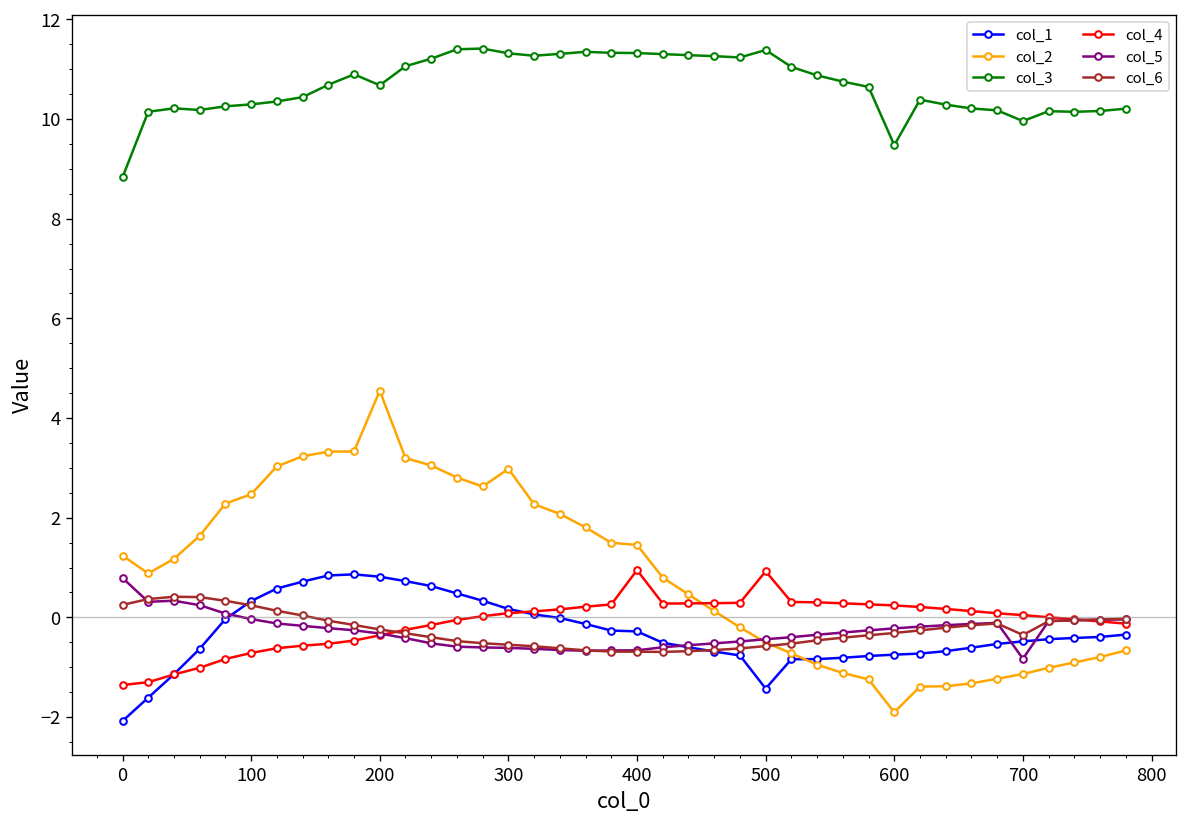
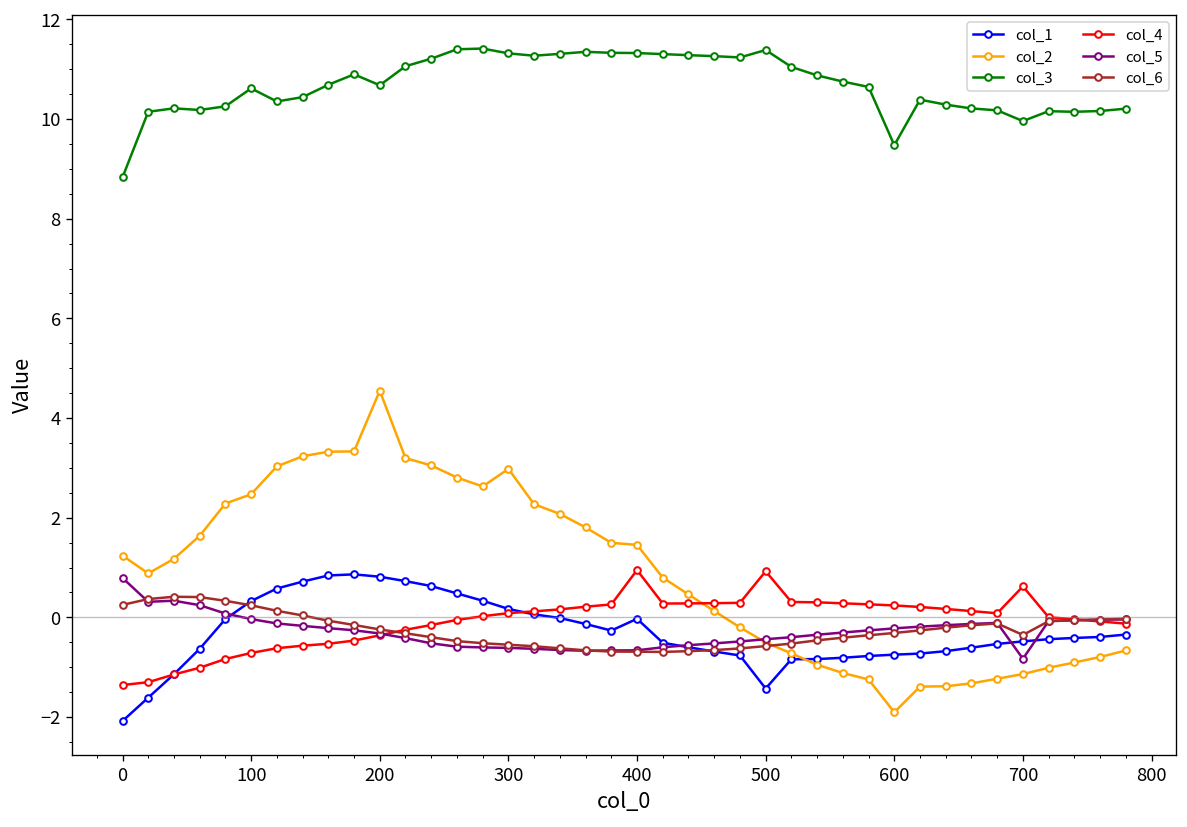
col_3, 100: 10.3 -> 10.6
col_1, 400: -0.3 -> 0.0
col_4, 700: 0.0 -> 0.6
